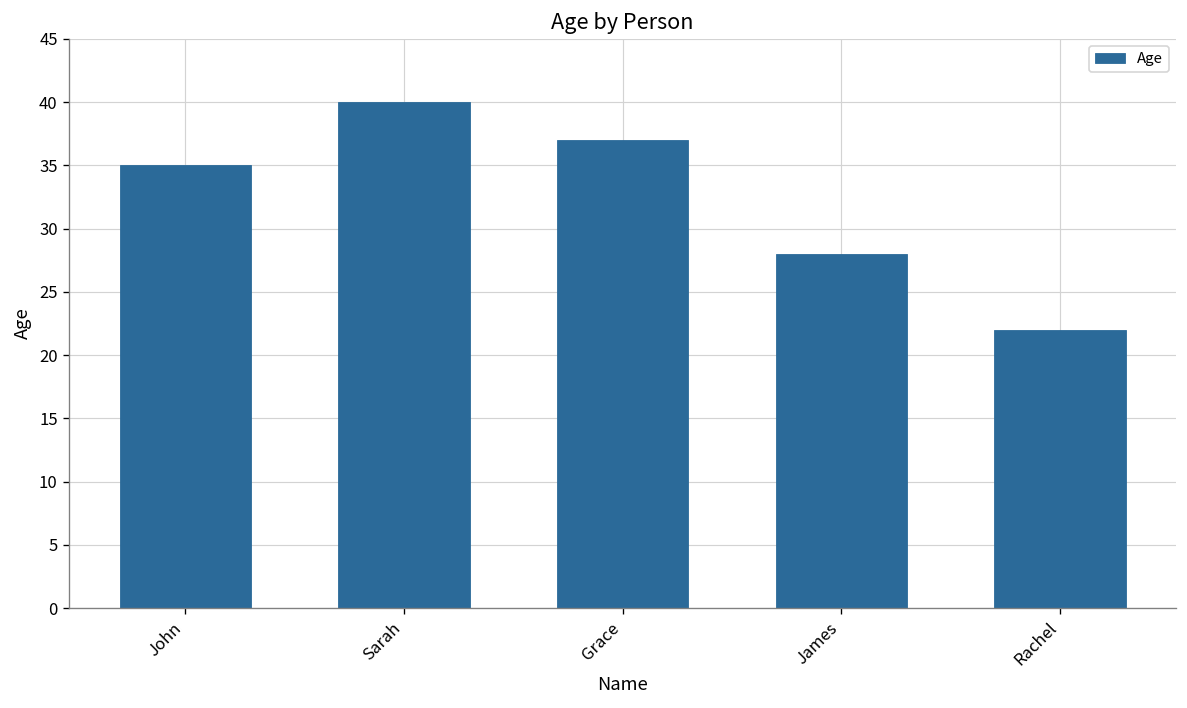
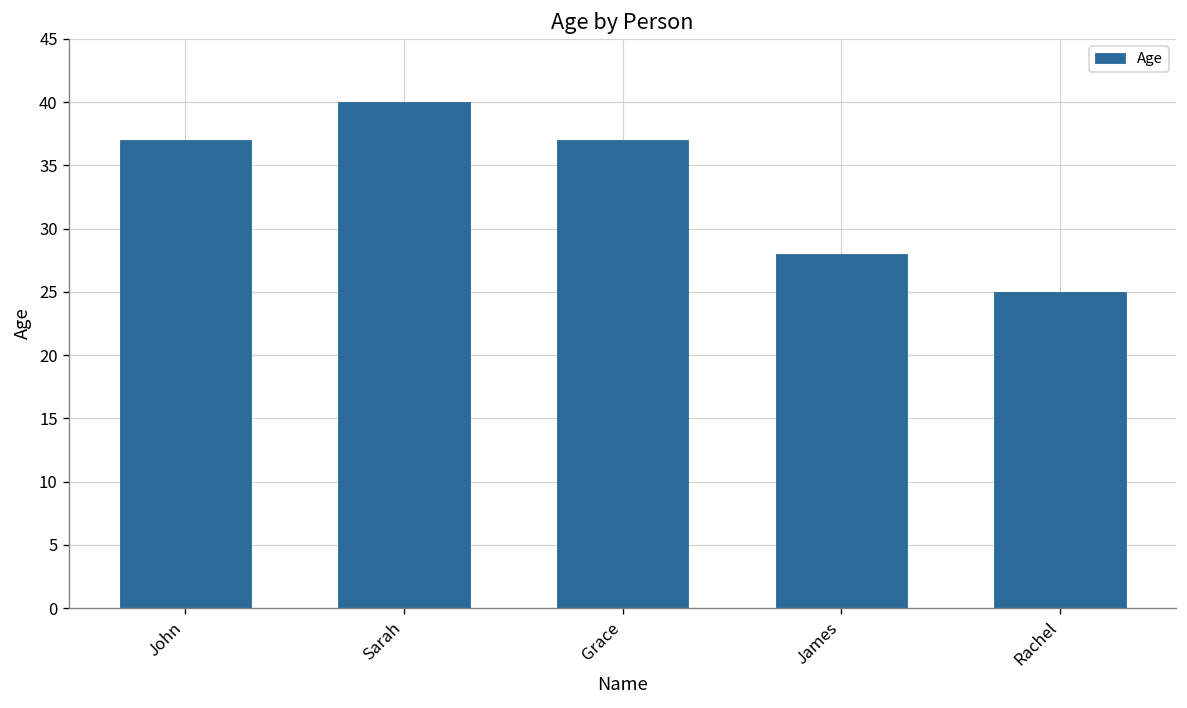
John: 35 -> 37
Rachel: 22 -> 25
